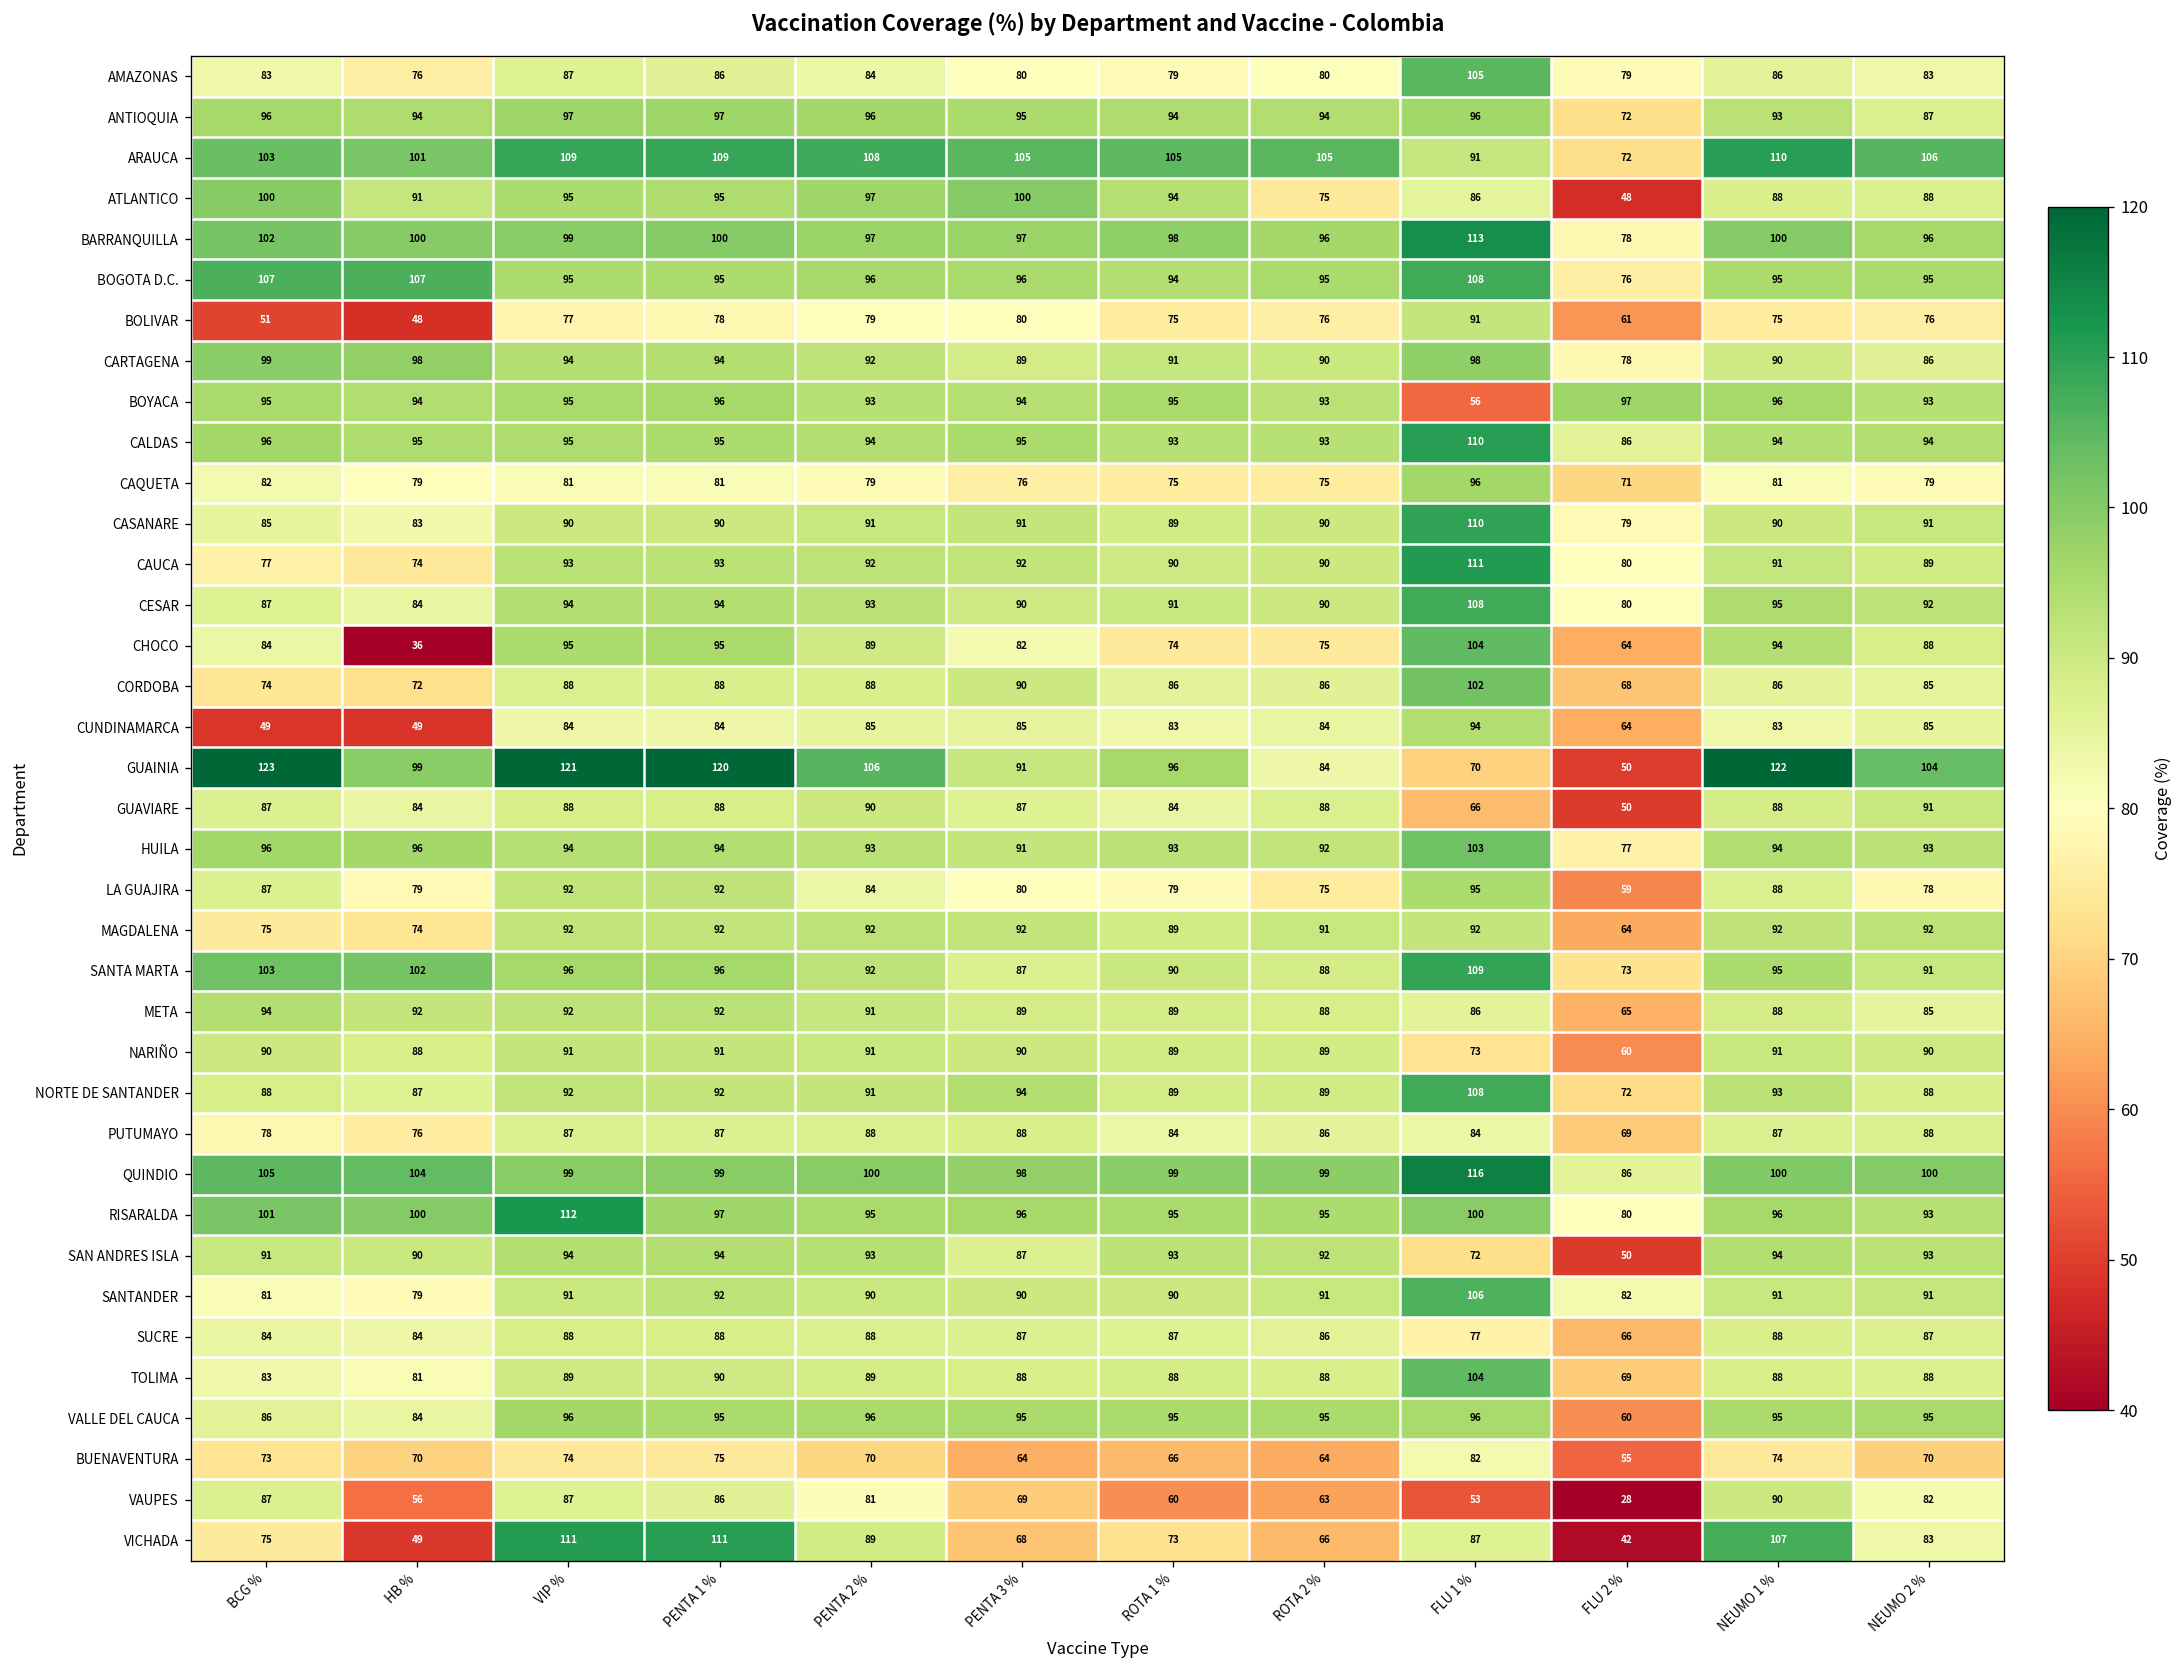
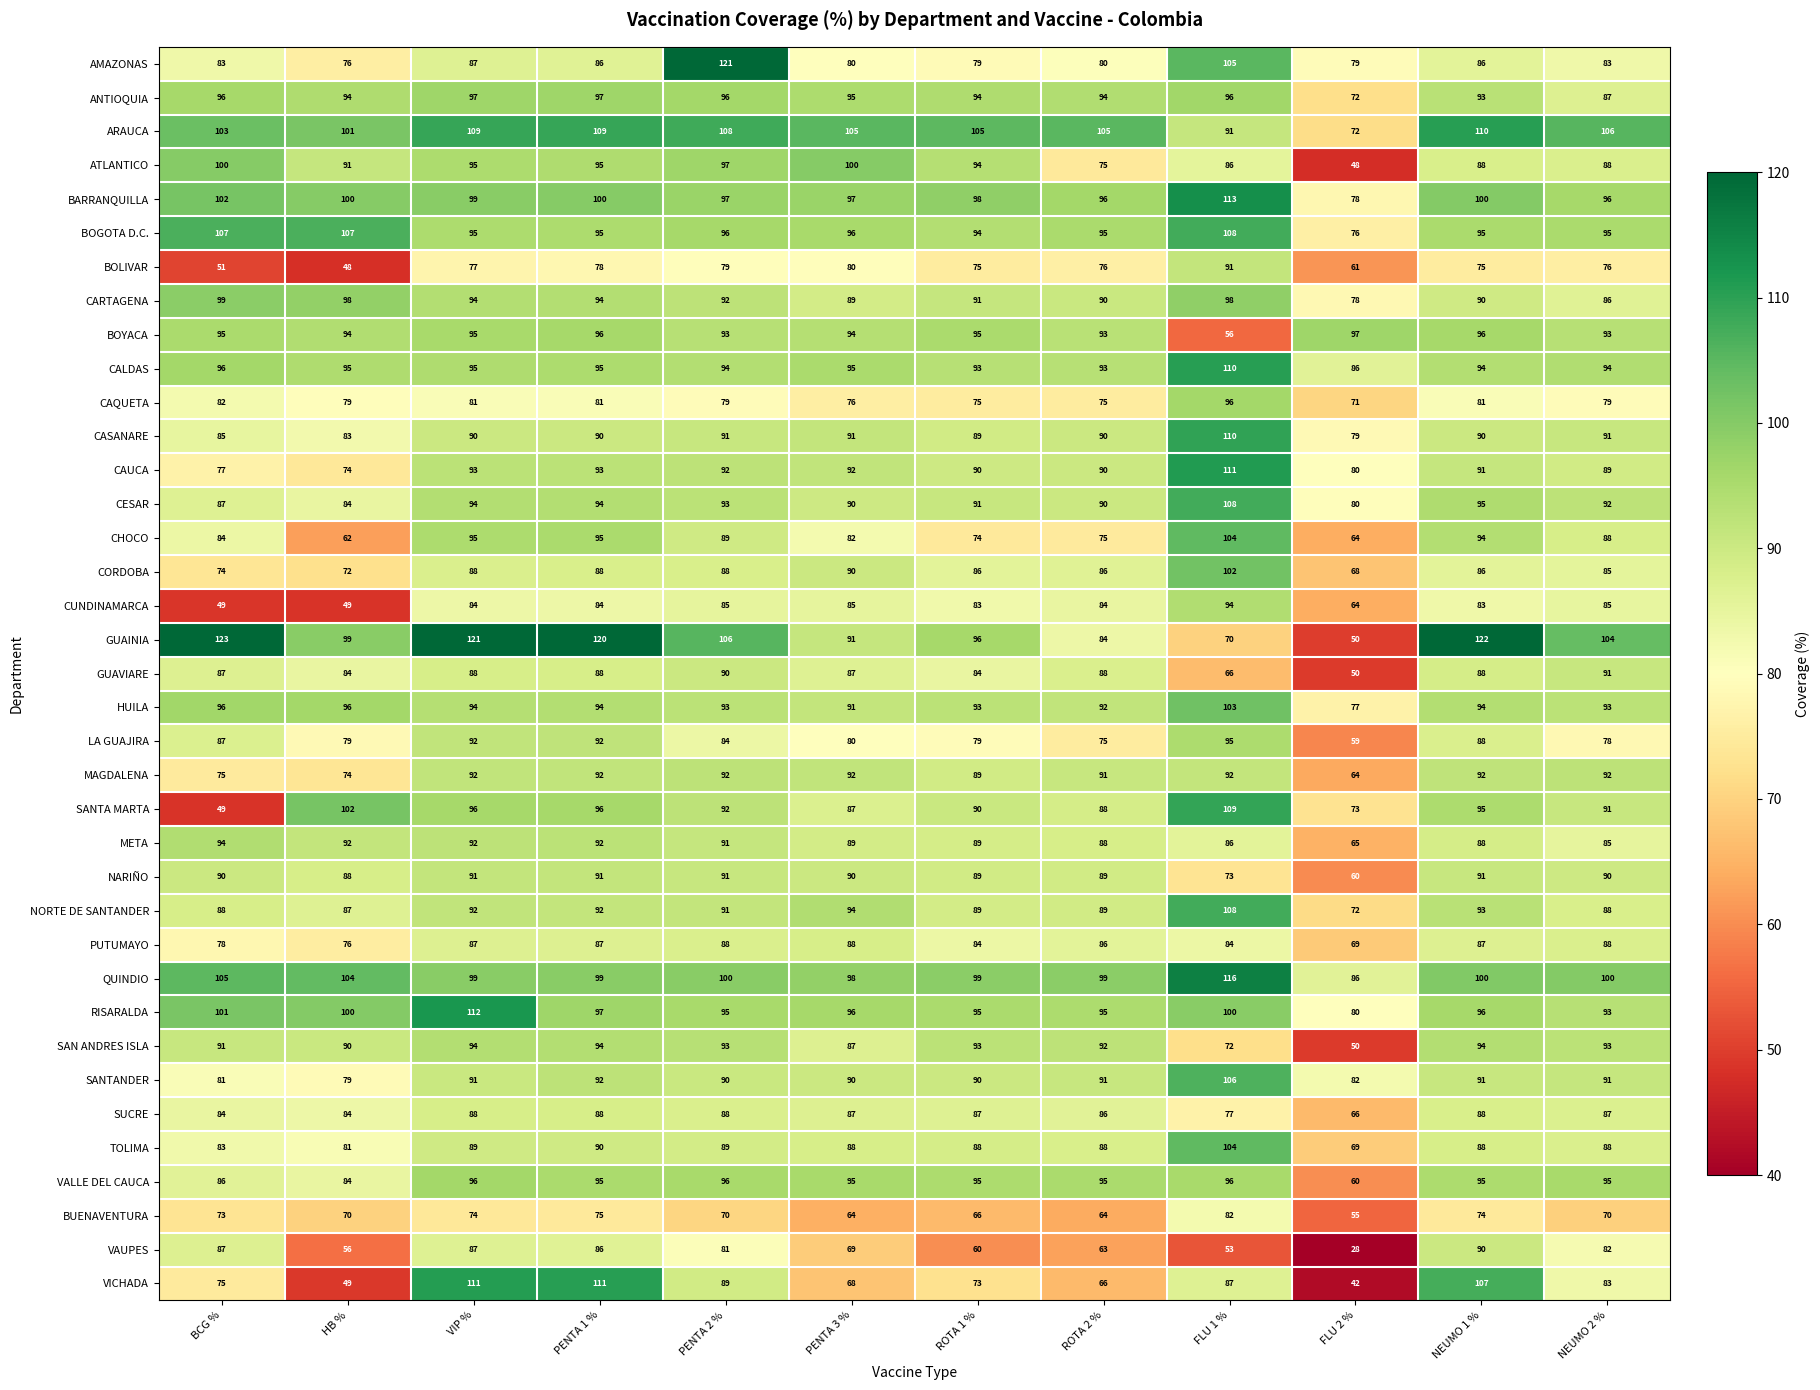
AMAZONAS, PENTA 2 %: 84 -> 121
CHOCO, HB %: 36 -> 62
SANTA MARTA, BCG %: 103 -> 49
